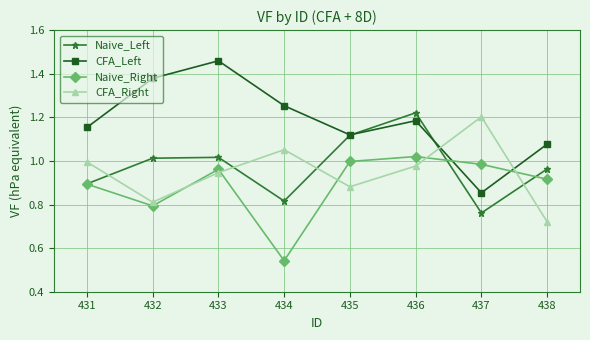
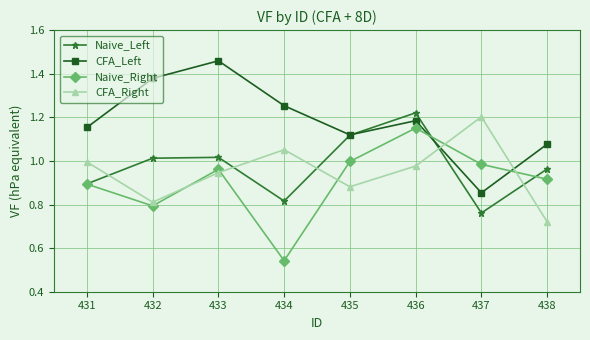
Naive_Right, 436: 1.02 -> 1.15
